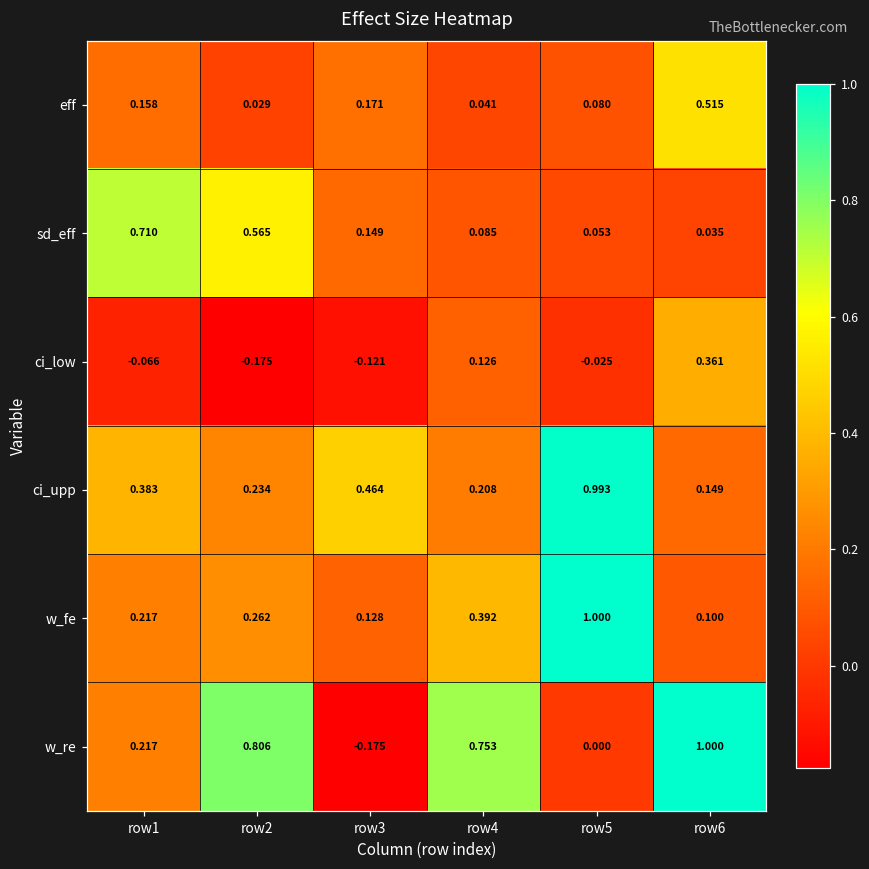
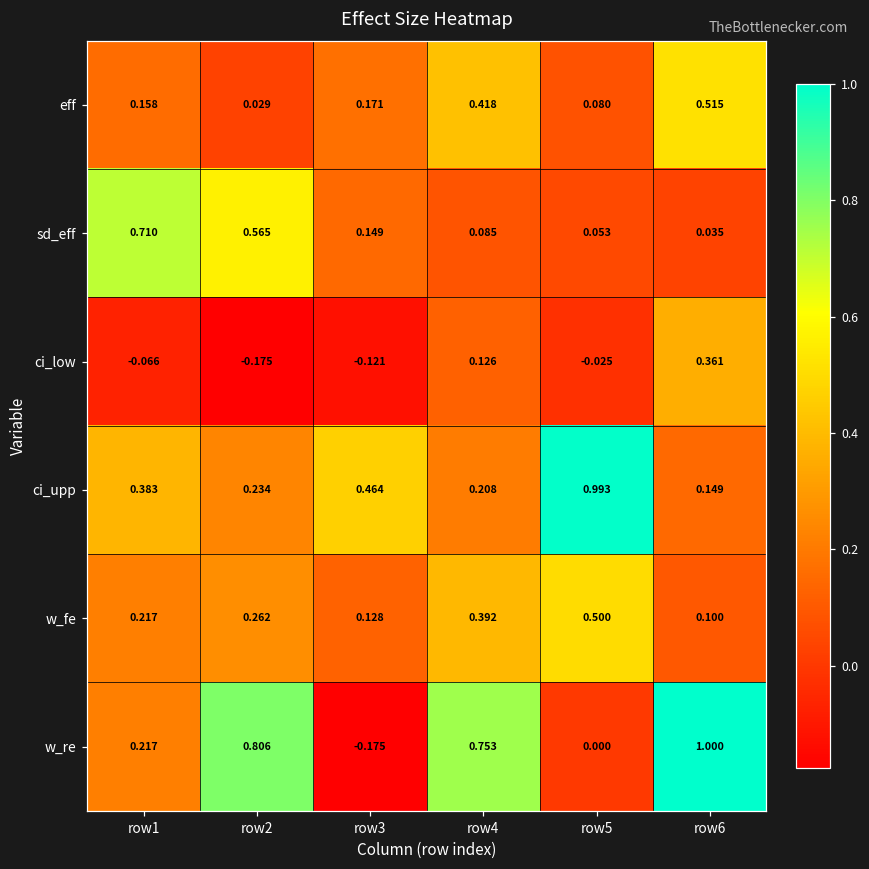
eff, row4: 0.041 -> 0.418
w_fe, row5: 1.000 -> 0.500
